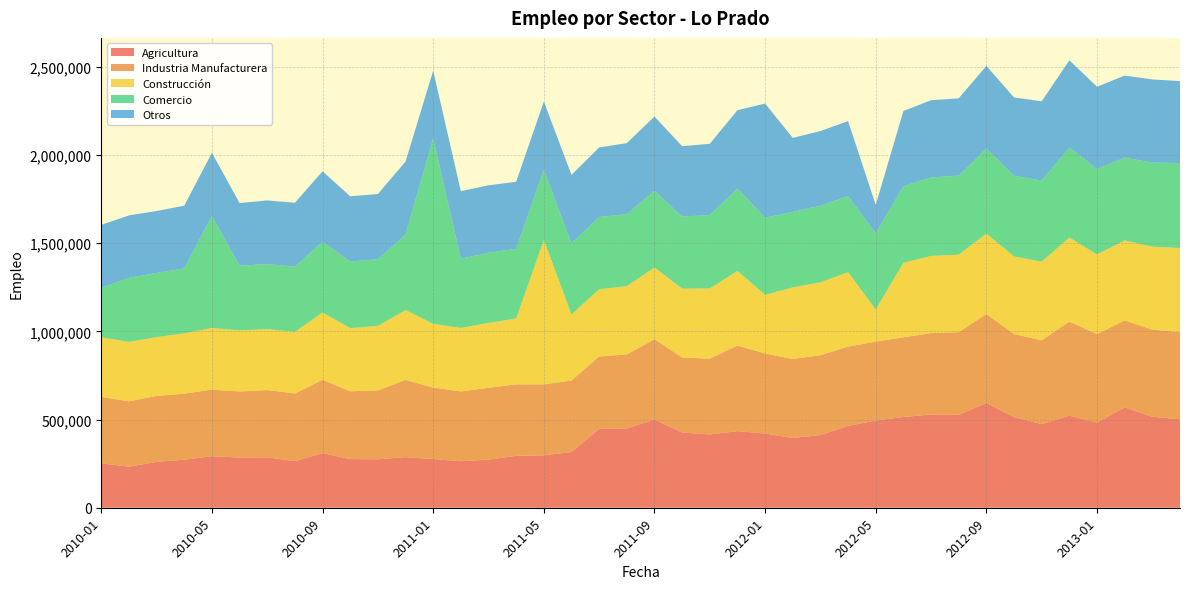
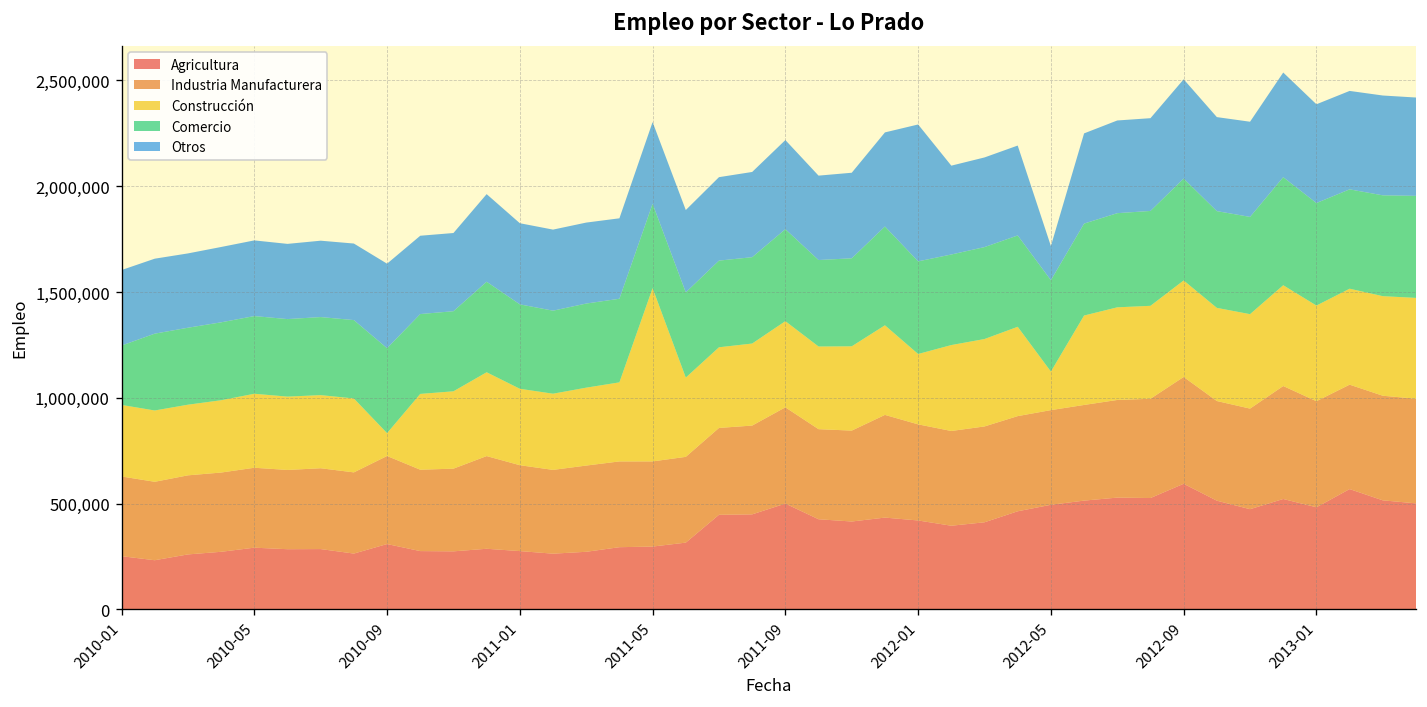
Comercio, 2010-05: 640,000 -> 370,000
Construcción, 2010-09: 380,000 -> 110,000
Comercio, 2011-01: 1,050,000 -> 400,000
